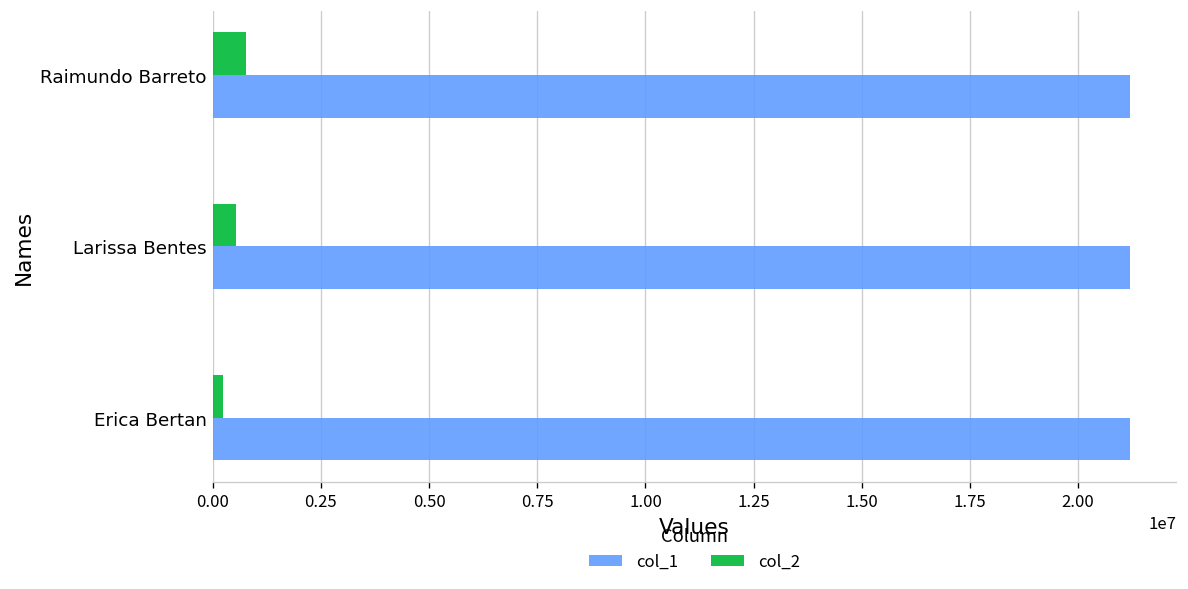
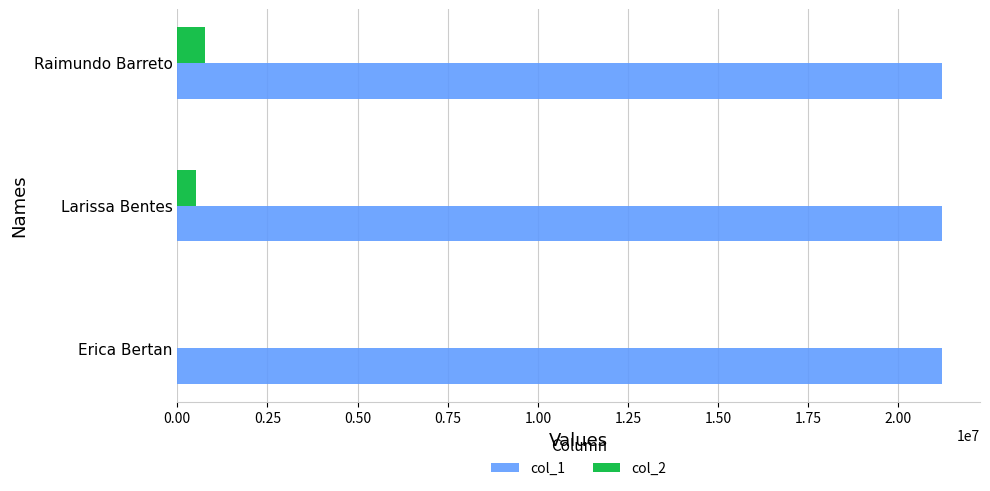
col_2, Erica Bertan: 200000 -> 0
